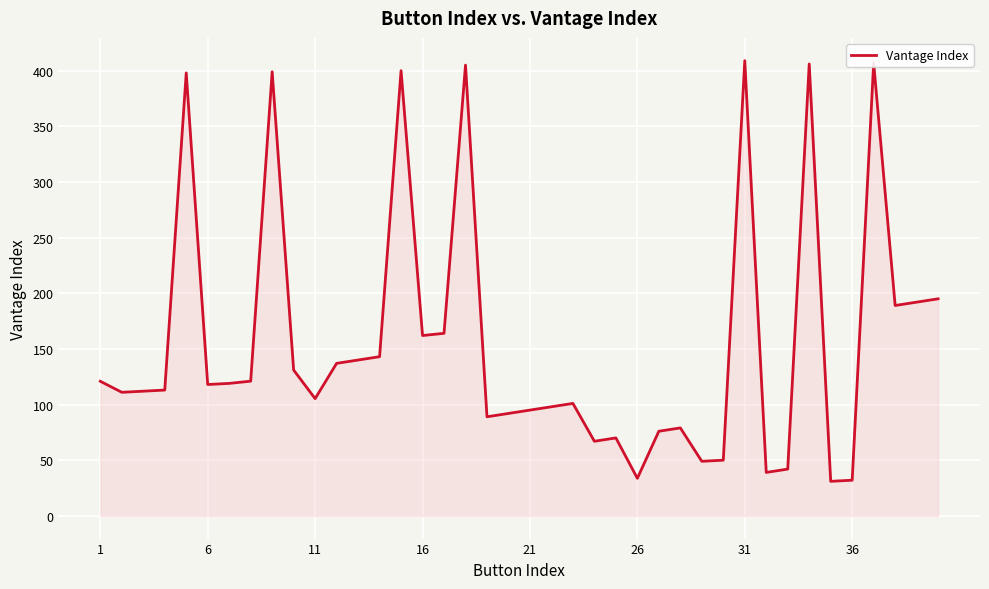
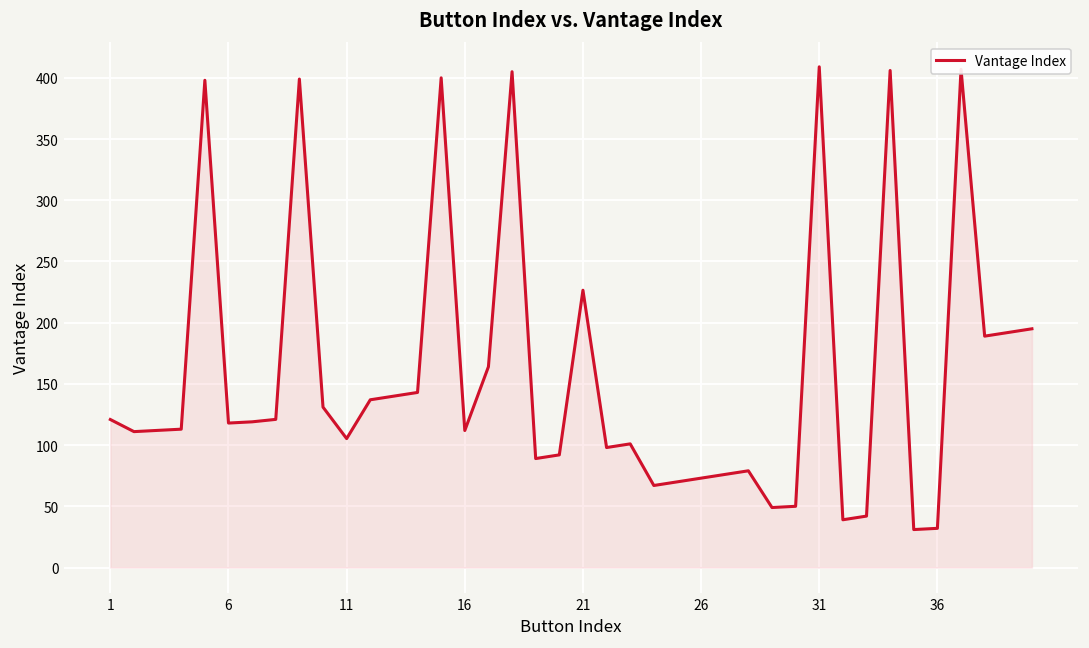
16: 162 -> 112
21: 95 -> 227
26: 34 -> 73
